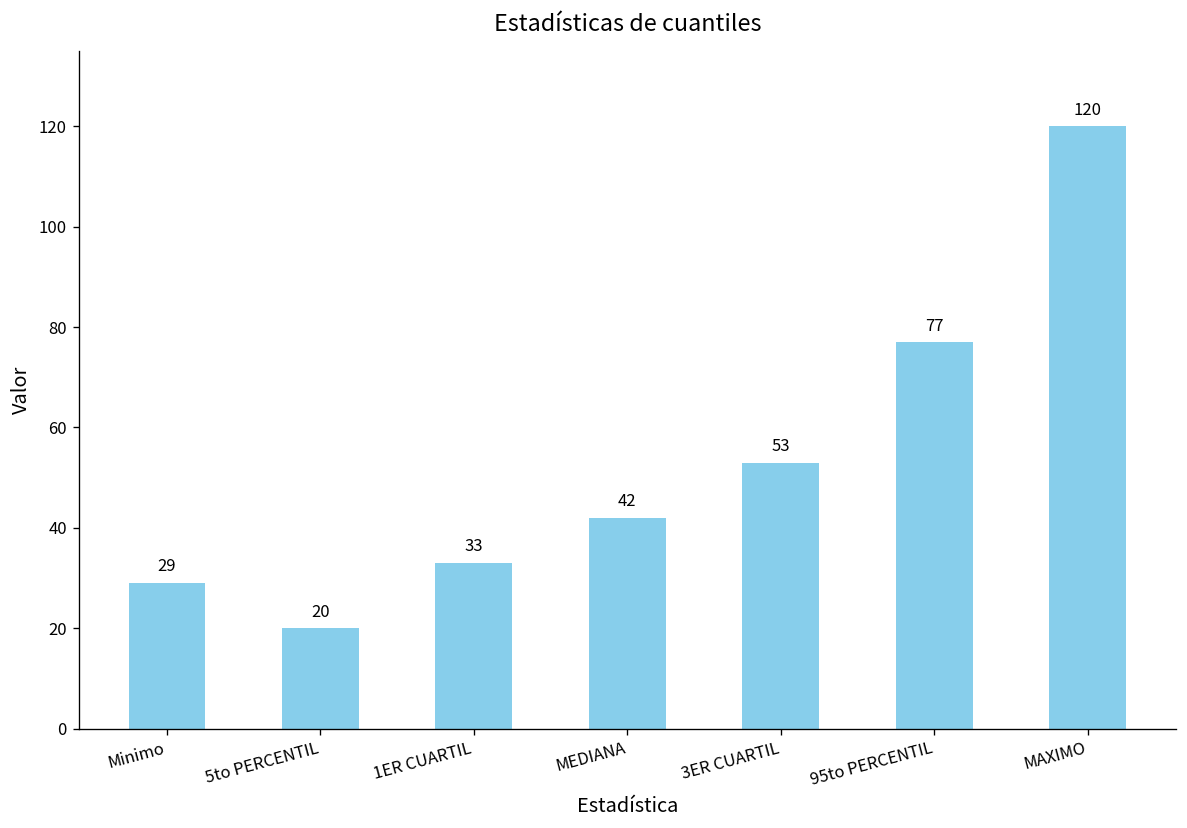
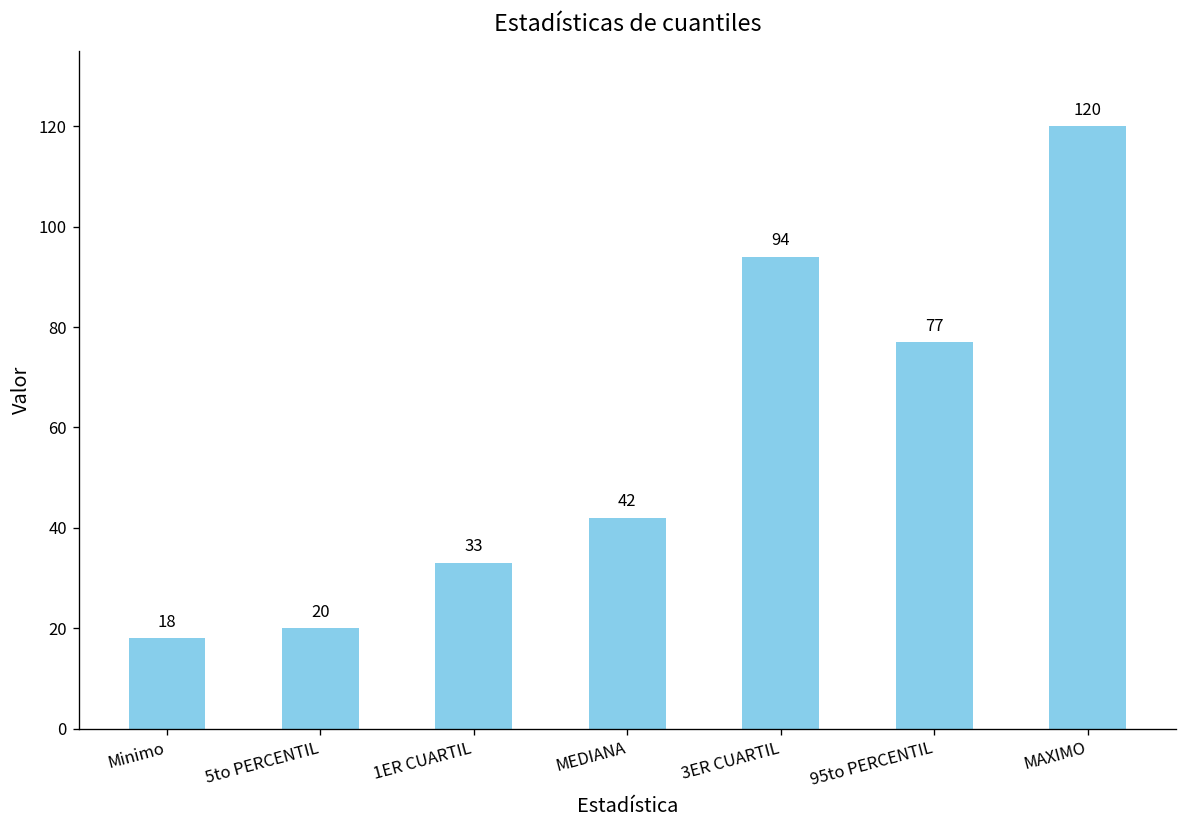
Minimo: 29 -> 18
3ER CUARTIL: 53 -> 94
